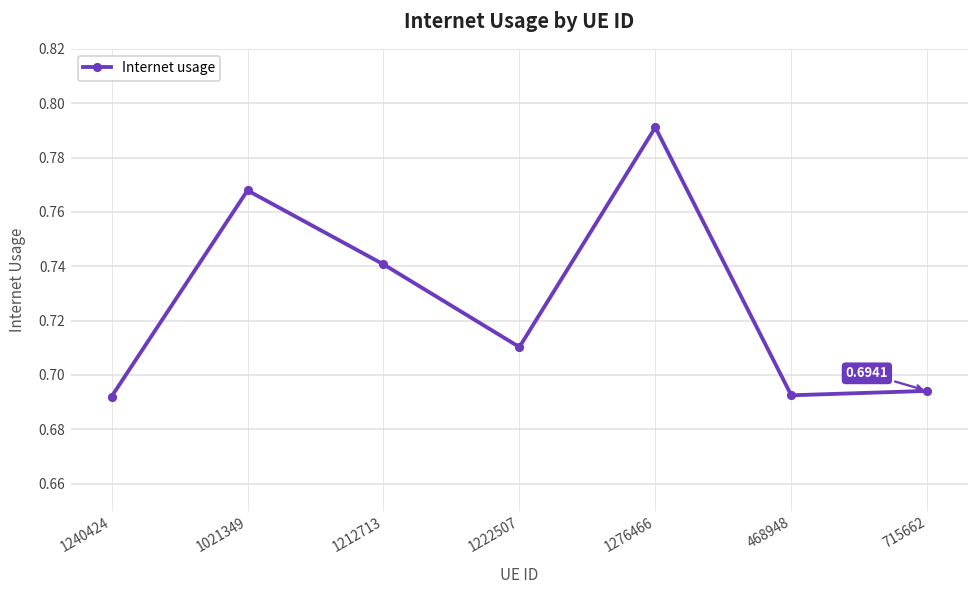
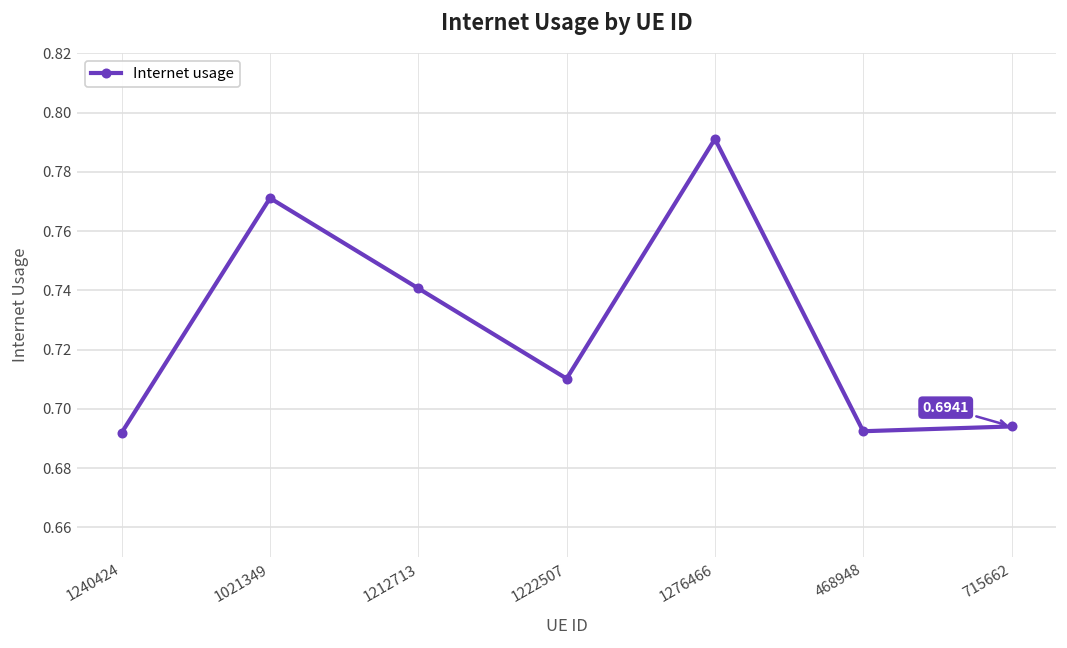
1021349: 0.768 -> 0.771
